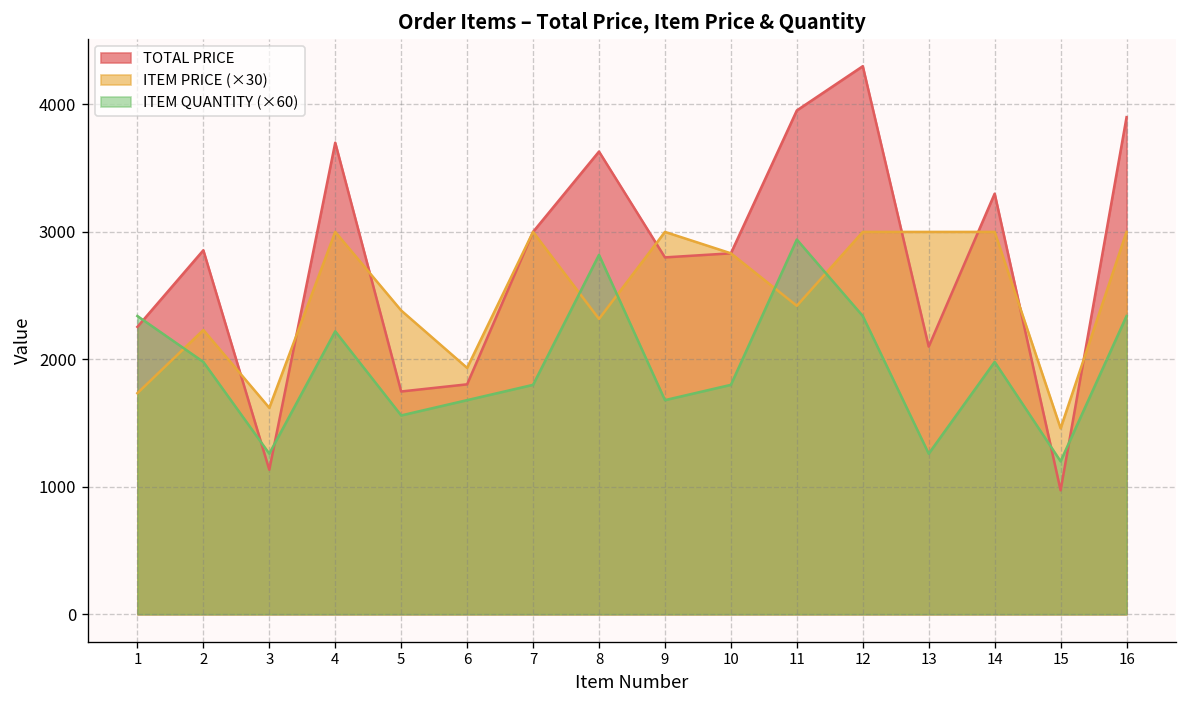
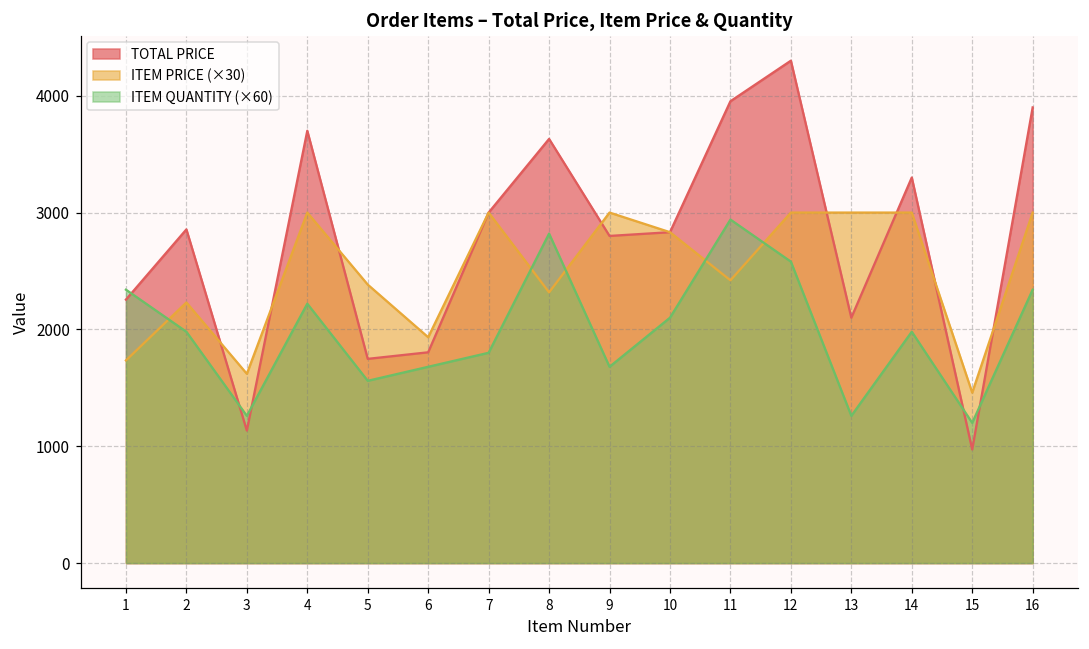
ITEM QUANTITY (×60), 10: 1800 -> 2100
ITEM QUANTITY (×60), 12: 2340 -> 2580
